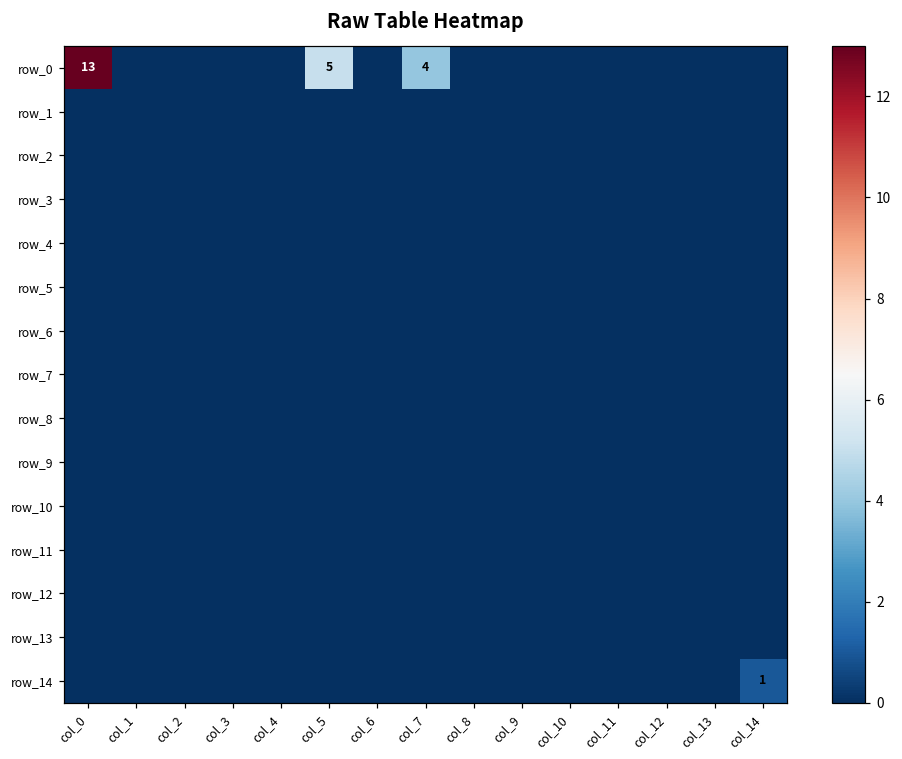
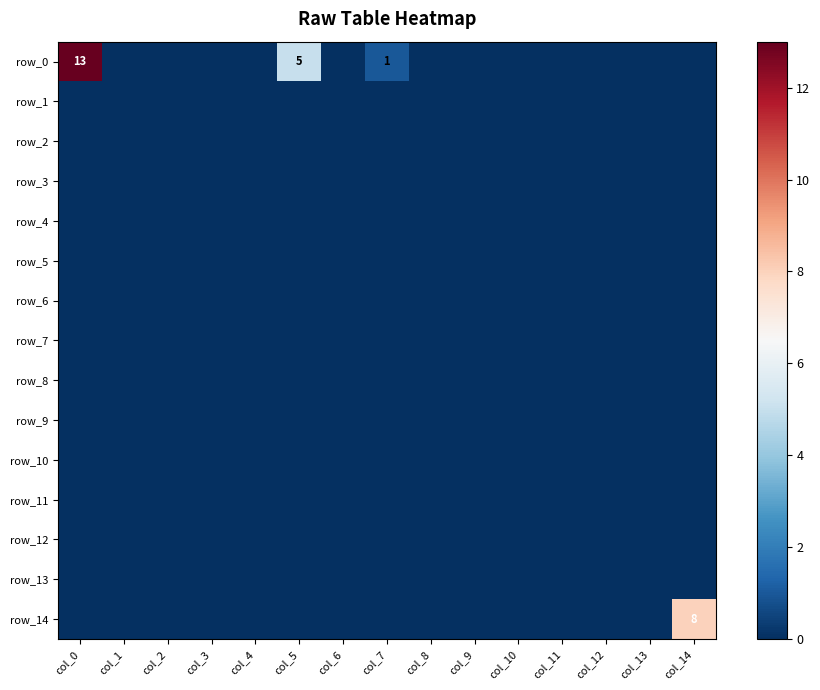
row_0, col_7: 4 -> 1
row_14, col_14: 1 -> 8
